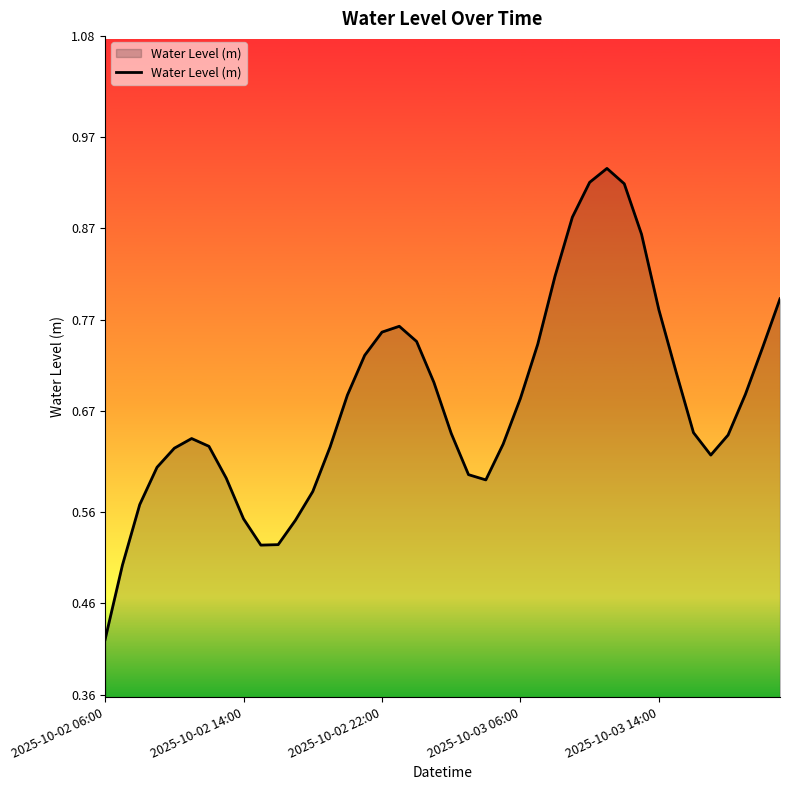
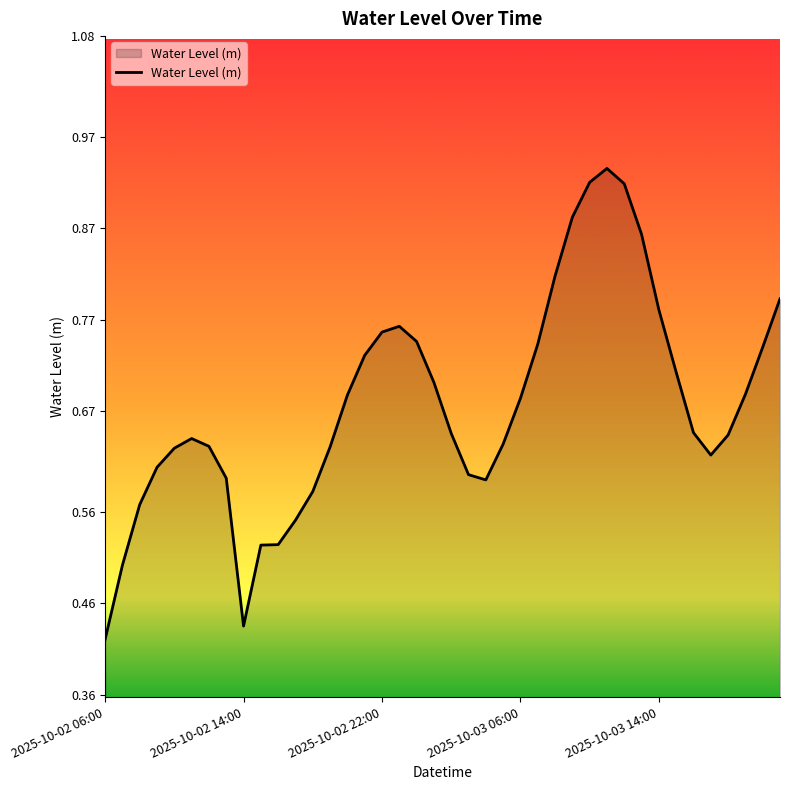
2025-10-02 14:00: 0.55 -> 0.43
